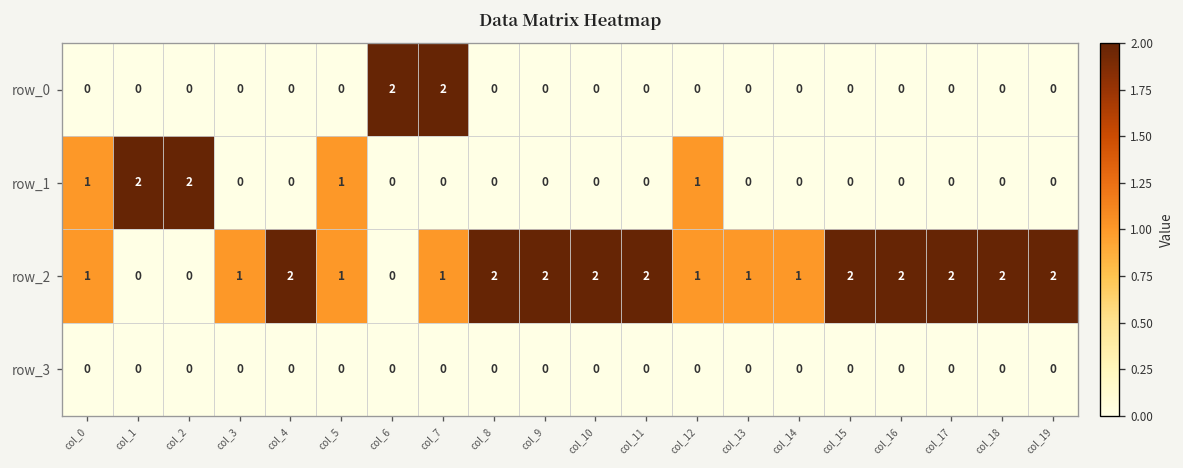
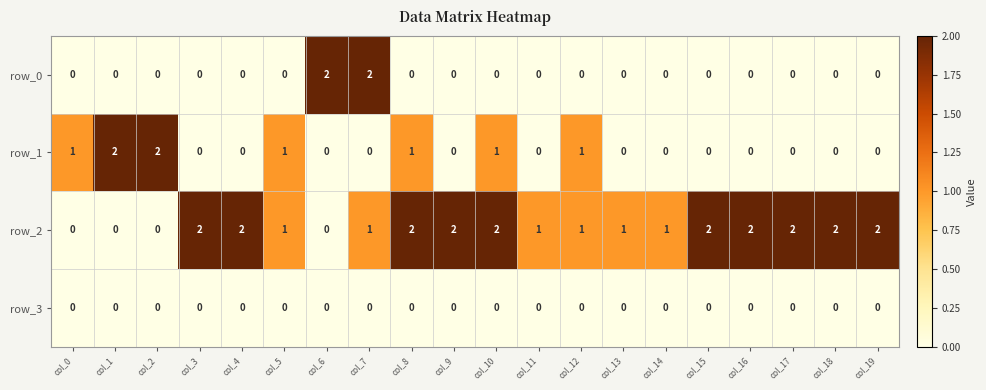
row_1, col_8: 0 -> 1
row_1, col_10: 0 -> 1
row_2, col_0: 1 -> 0
row_2, col_3: 1 -> 2
row_2, col_11: 2 -> 1
